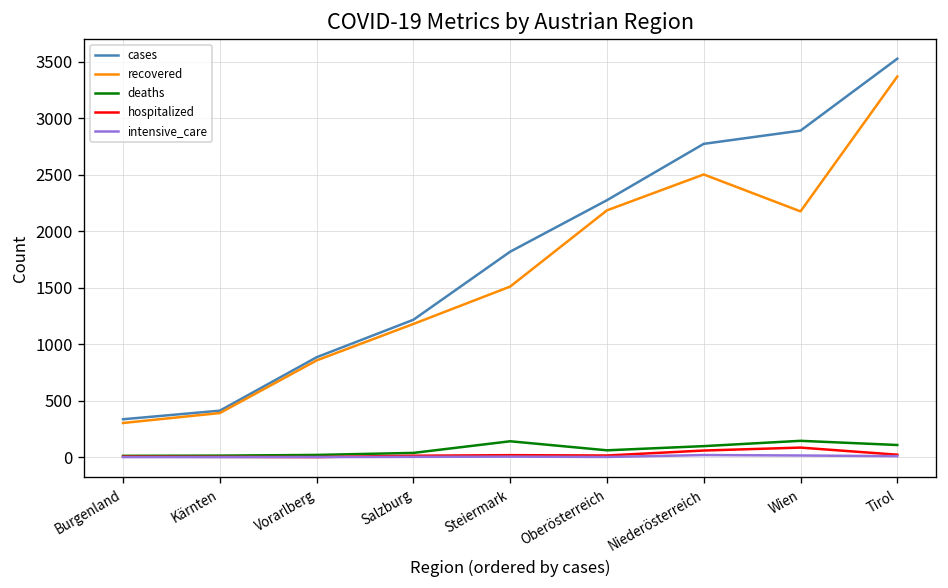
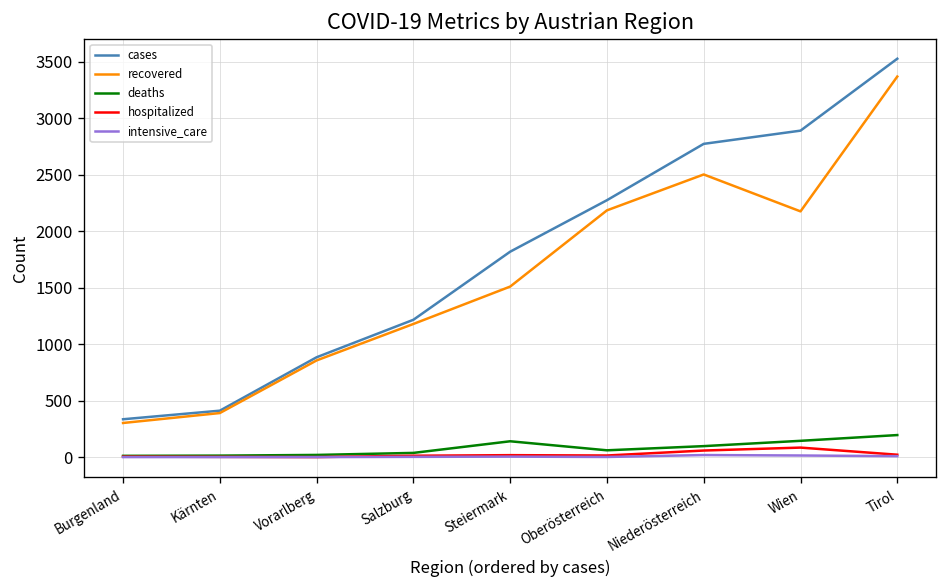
deaths, Tirol: 100 -> 200
